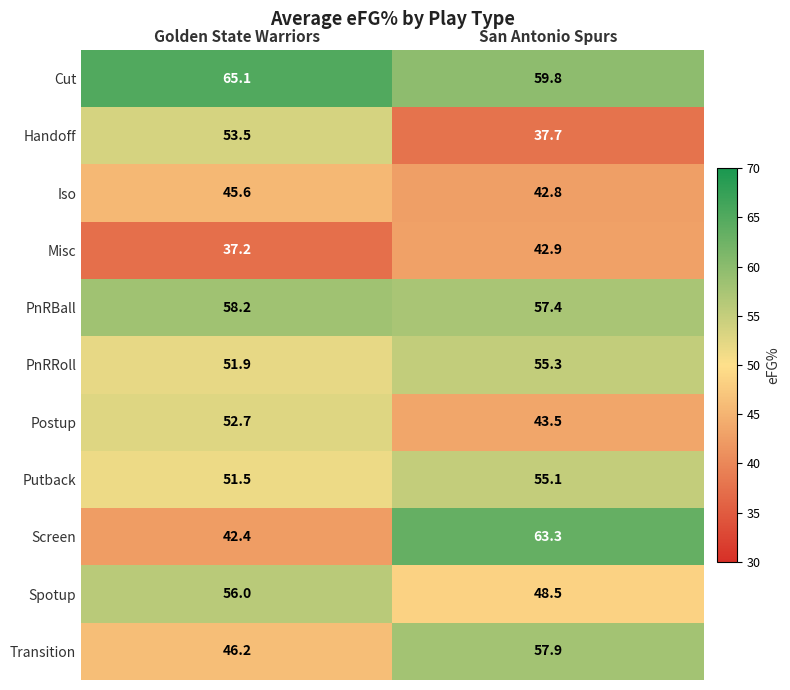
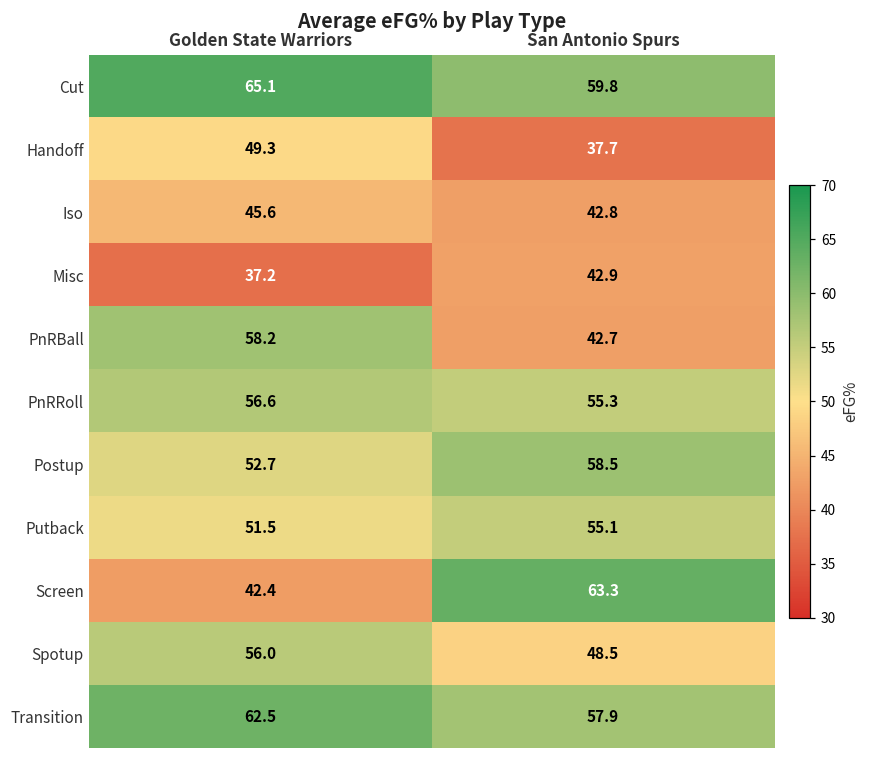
Handoff, Golden State Warriors: 53.5 -> 49.3
PnRBall, San Antonio Spurs: 57.4 -> 42.7
PnRRoll, Golden State Warriors: 51.9 -> 56.6
Postup, San Antonio Spurs: 43.5 -> 58.5
Transition, Golden State Warriors: 46.2 -> 62.5
